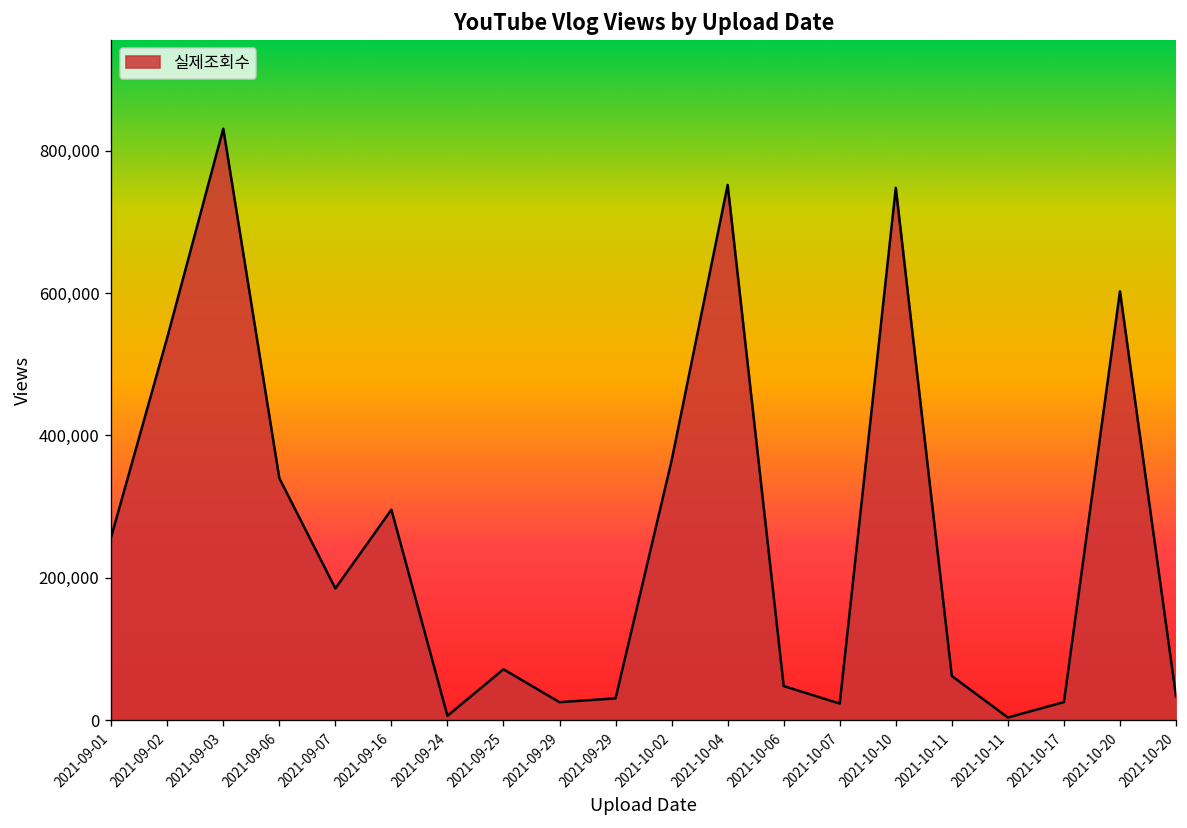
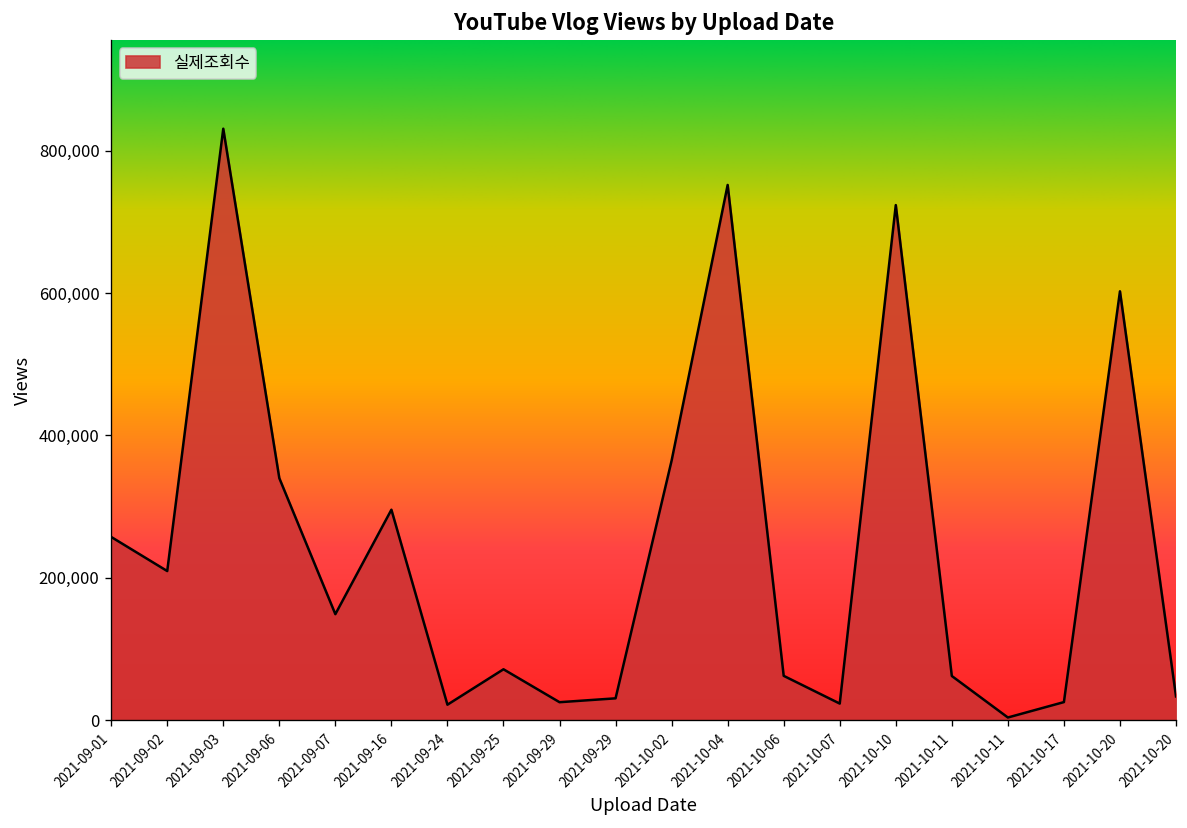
2021-09-02: 540,000 -> 210,000
2021-09-07: 180,000 -> 150,000
2021-09-24: 10,000 -> 20,000
2021-10-06: 50,000 -> 60,000
2021-10-10: 750,000 -> 720,000
